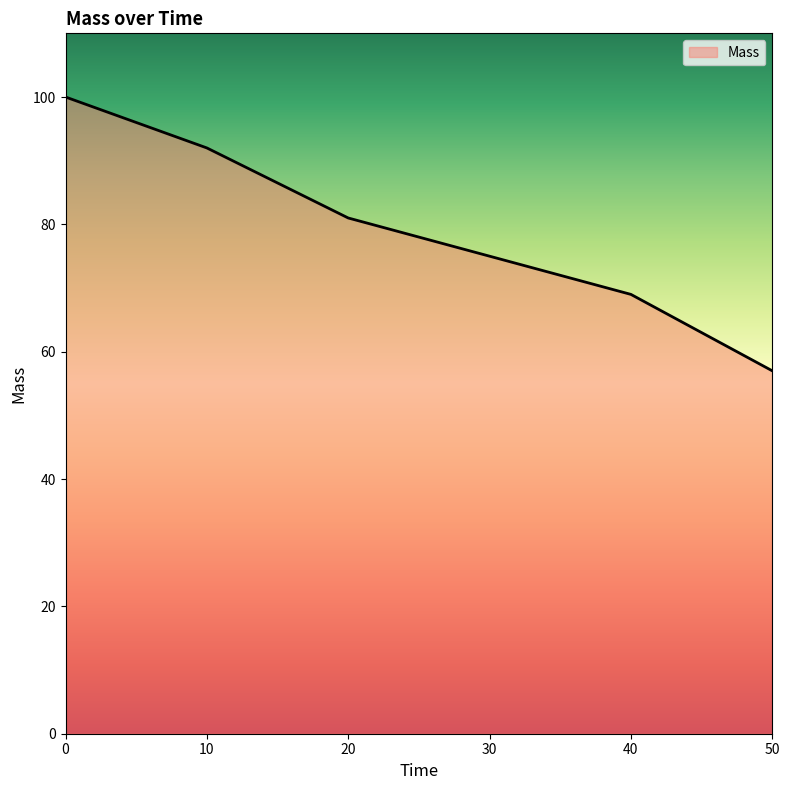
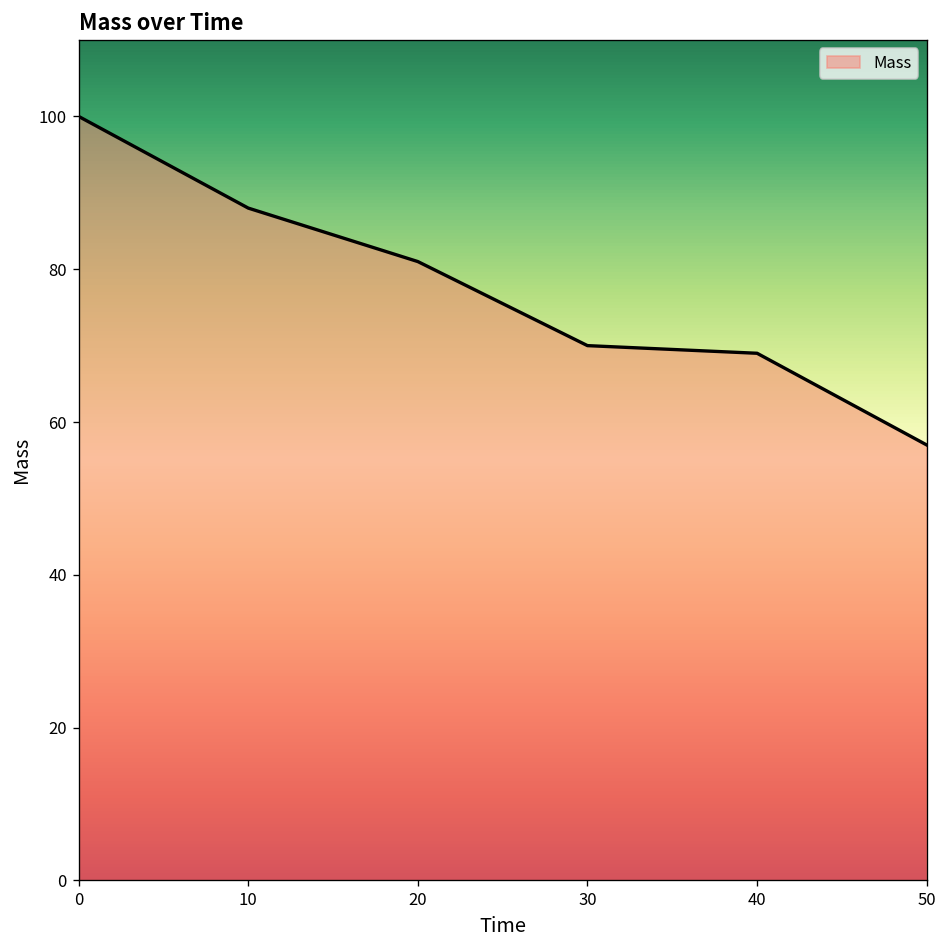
10: 92 -> 88
30: 75 -> 70
